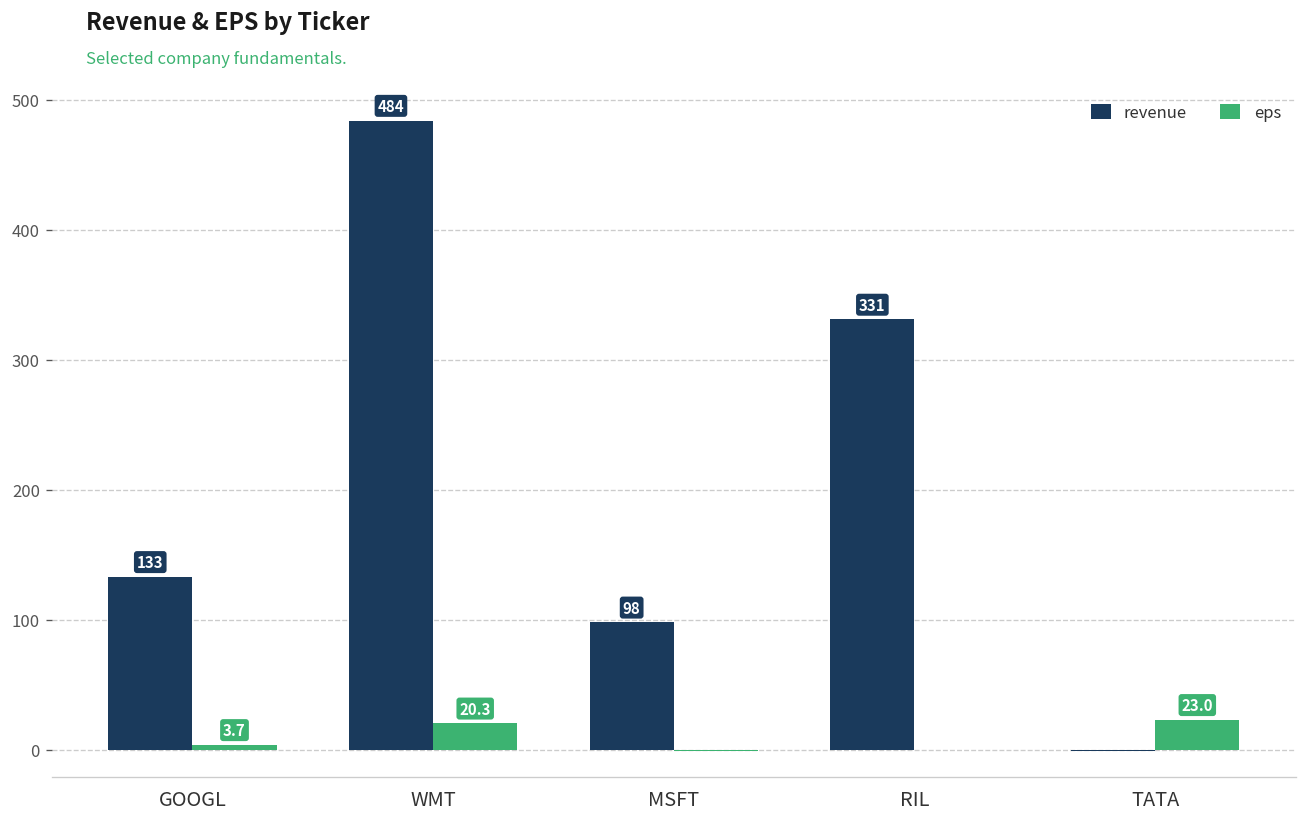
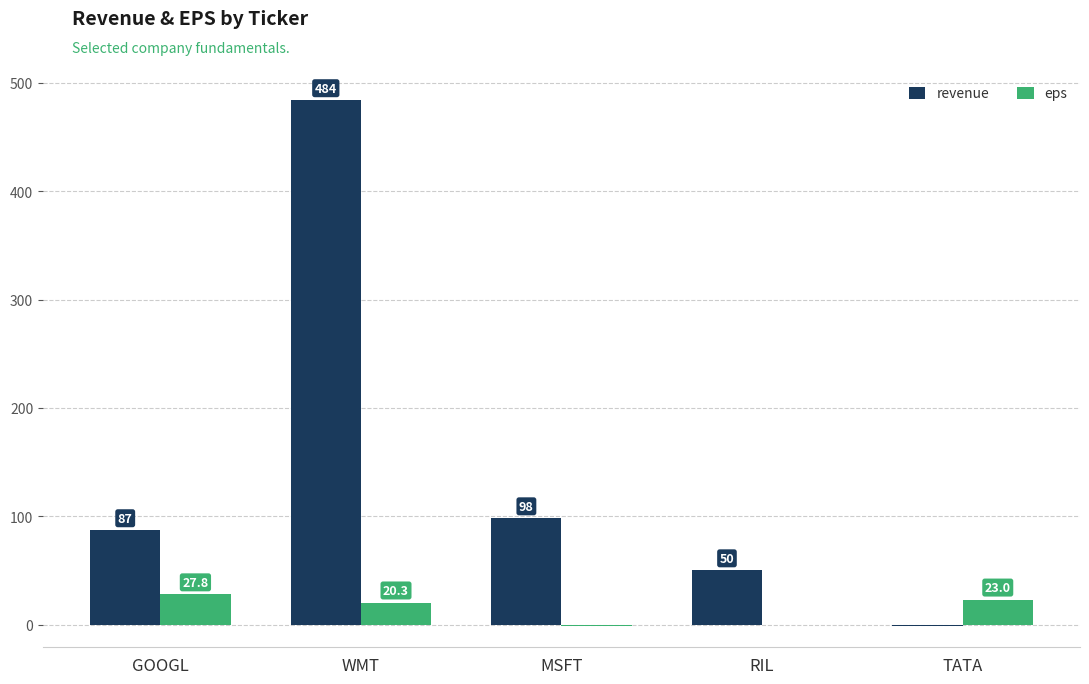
revenue, GOOGL: 133 -> 87
eps, GOOGL: 3.7 -> 27.8
revenue, RIL: 331 -> 50
